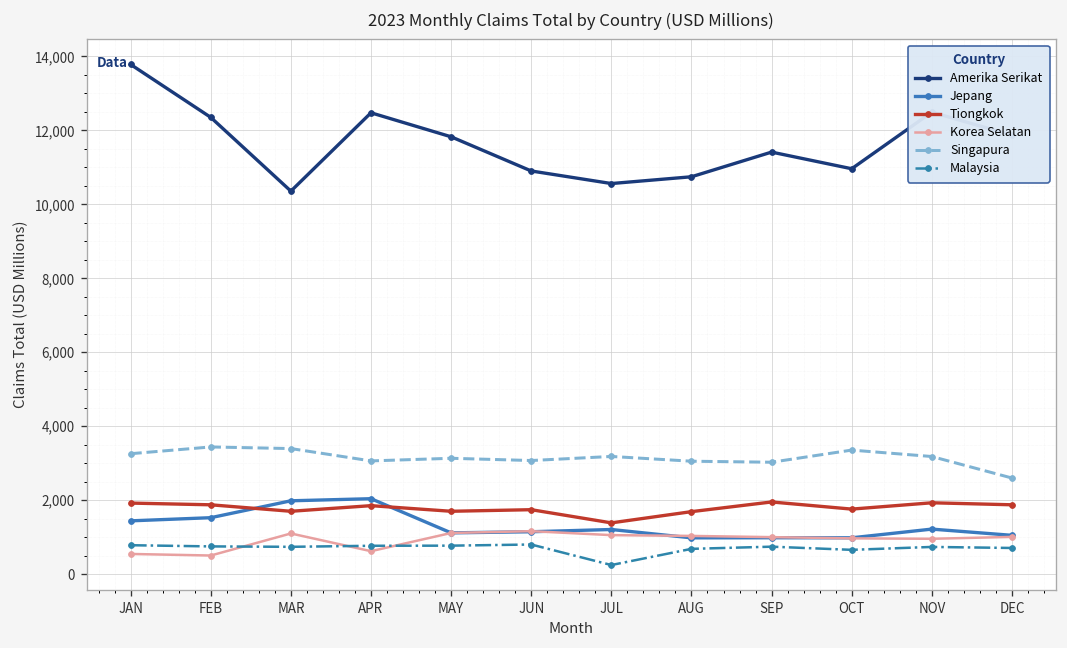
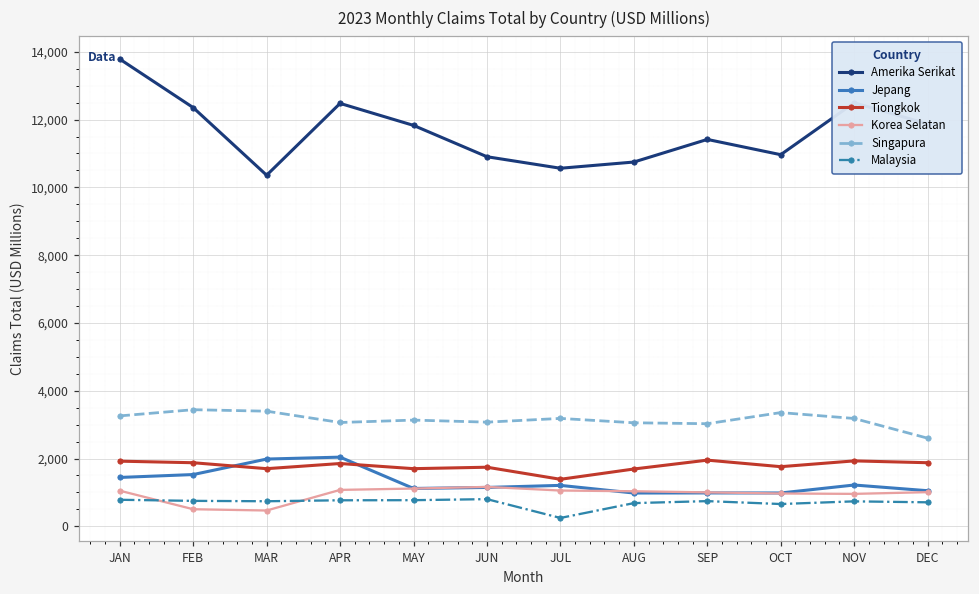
Korea Selatan, JAN: 500 -> 1,100
Korea Selatan, MAR: 1,100 -> 500
Korea Selatan, APR: 600 -> 1,100
